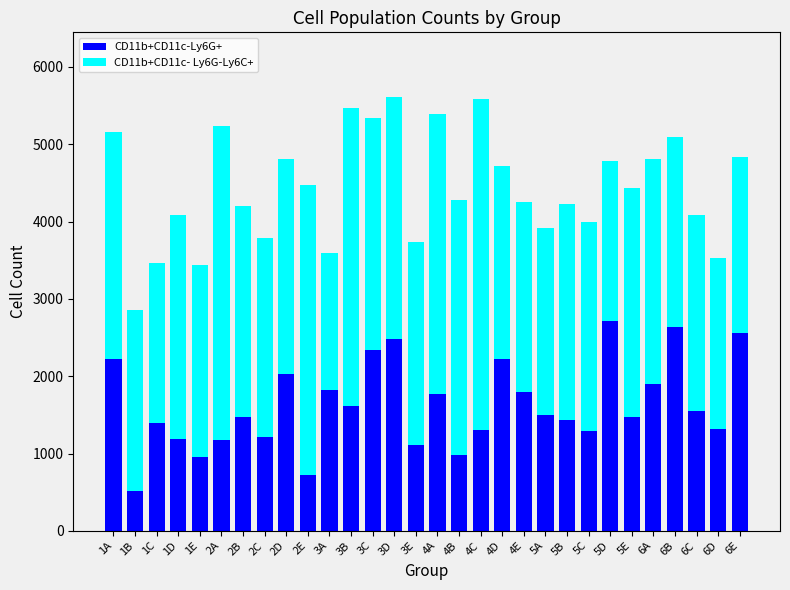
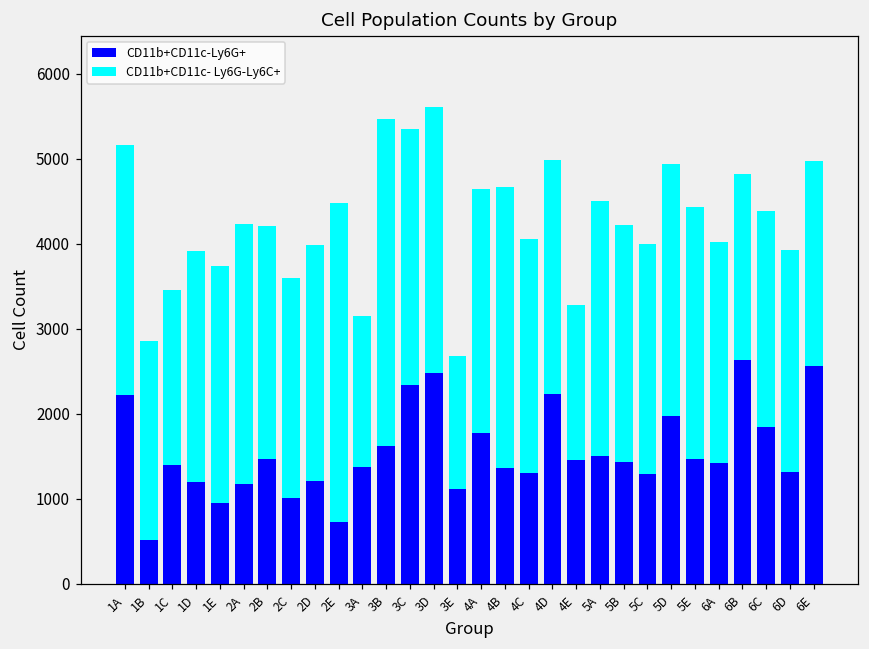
CD11b+CD11c- Ly6G-Ly6C+, 1D: 2900 -> 2700
CD11b+CD11c- Ly6G-Ly6C+, 1E: 2500 -> 2800
CD11b+CD11c- Ly6G-Ly6C+, 2A: 4100 -> 3100
CD11b+CD11c-Ly6G+, 2C: 1200 -> 1000
CD11b+CD11c-Ly6G+, 2D: 2000 -> 1200
CD11b+CD11c-Ly6G+, 3A: 1800 -> 1400
CD11b+CD11c- Ly6G-Ly6C+, 3E: 2600 -> 1600
CD11b+CD11c- Ly6G-Ly6C+, 4A: 3600 -> 2900
CD11b+CD11c-Ly6G+, 4B: 1000 -> 1400
CD11b+CD11c- Ly6G-Ly6C+, 4C: 4300 -> 2800
CD11b+CD11c- Ly6G-Ly6C+, 4D: 2500 -> 2800
CD11b+CD11c-Ly6G+, 4E: 1800 -> 1500
CD11b+CD11c- Ly6G-Ly6C+, 4E: 2500 -> 1800
CD11b+CD11c- Ly6G-Ly6C+, 5A: 2400 -> 3000
CD11b+CD11c-Ly6G+, 5D: 2700 -> 2000
CD11b+CD11c- Ly6G-Ly6C+, 5D: 2100 -> 3000
CD11b+CD11c-Ly6G+, 6A: 1900 -> 1400
CD11b+CD11c- Ly6G-Ly6C+, 6A: 2900 -> 2600
CD11b+CD11c- Ly6G-Ly6C+, 6B: 2500 -> 2200
CD11b+CD11c-Ly6G+, 6C: 1500 -> 1800
CD11b+CD11c- Ly6G-Ly6C+, 6D: 2200 -> 2600
CD11b+CD11c- Ly6G-Ly6C+, 6E: 2300 -> 2400
